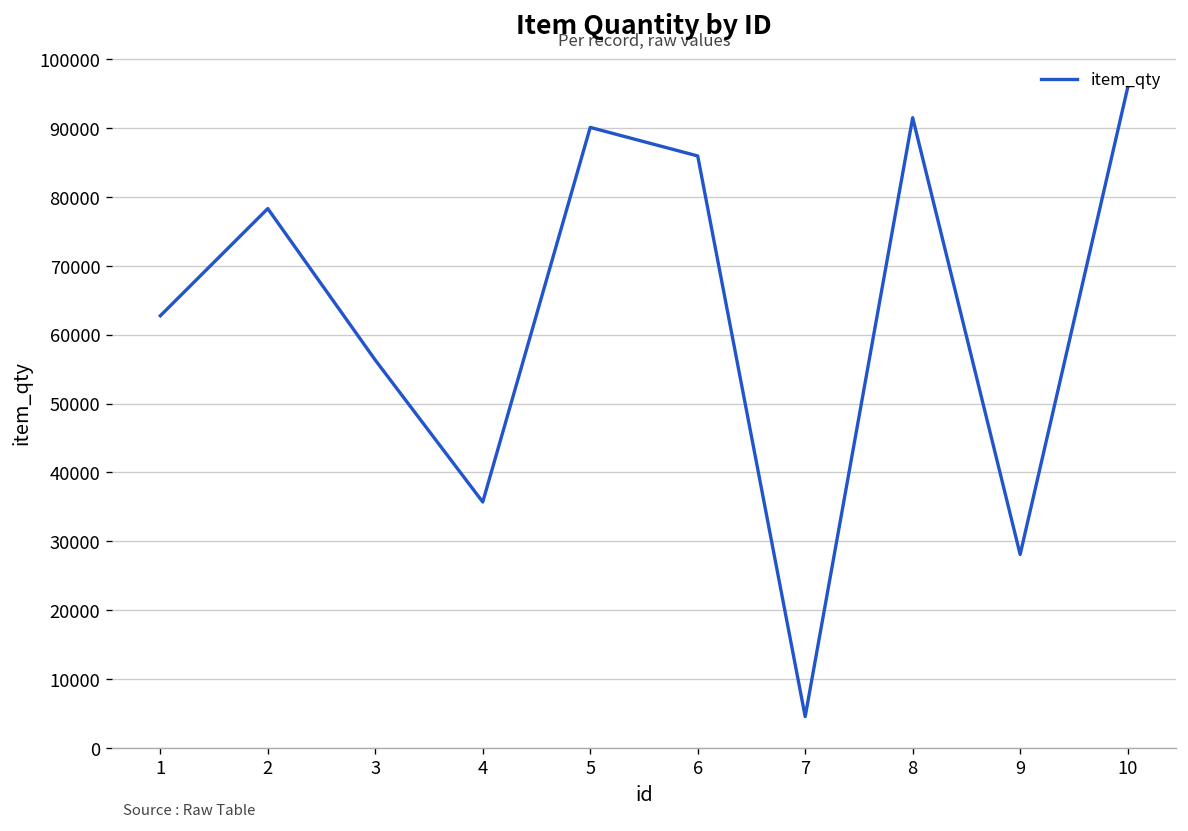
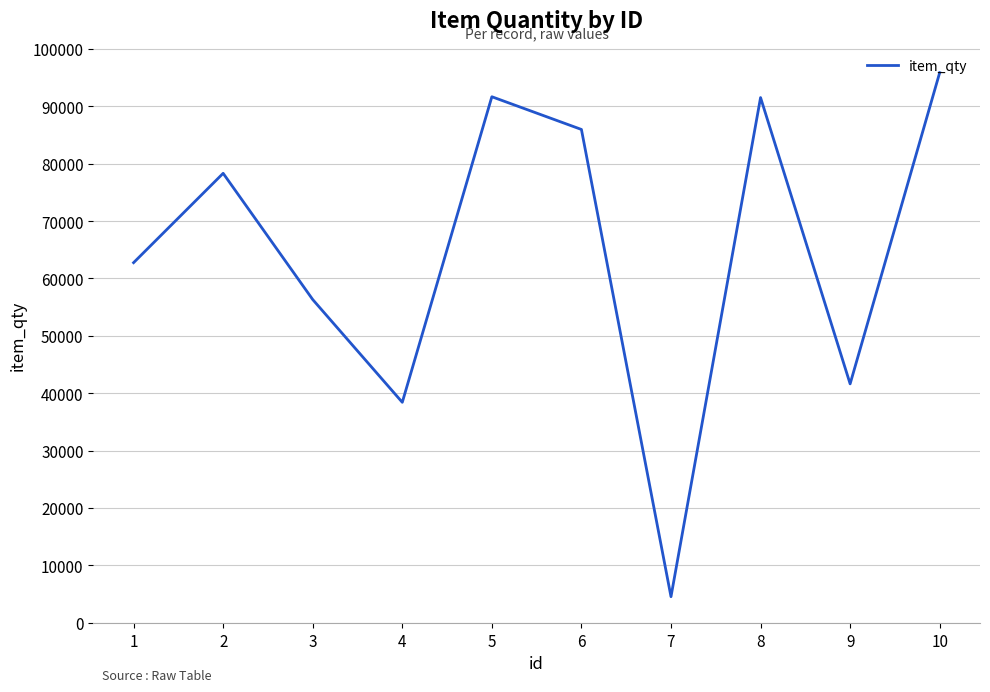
4: 36000 -> 38000
5: 90000 -> 92000
9: 28000 -> 42000
